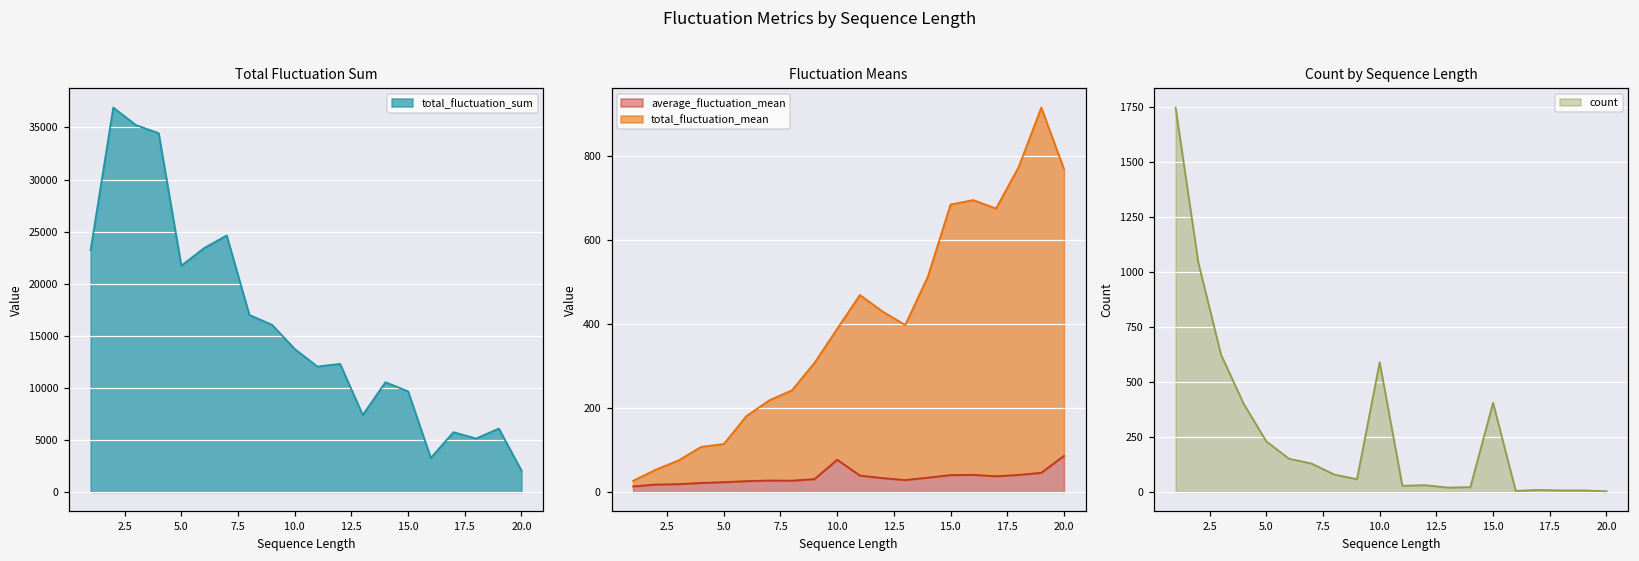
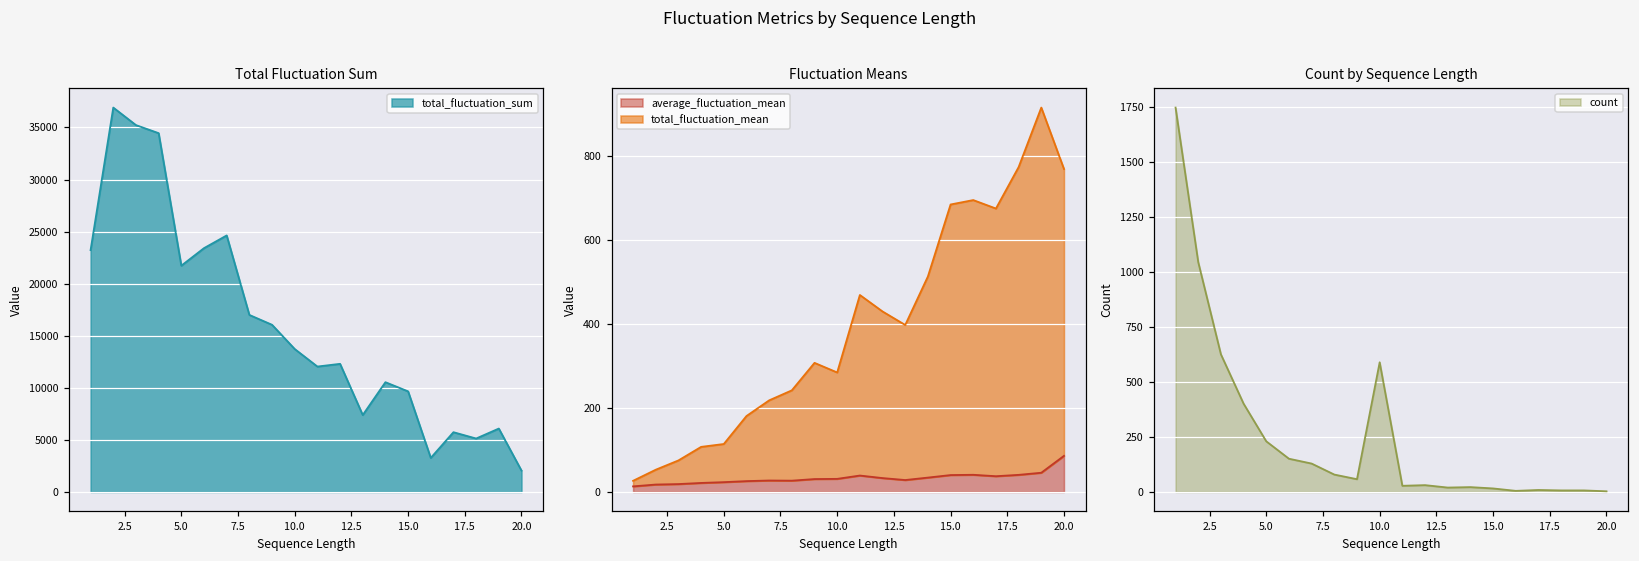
Fluctuation Means, average_fluctuation_mean, 10.0: 80 -> 30
Fluctuation Means, total_fluctuation_mean, 10.0: 310 -> 250
Count by Sequence Length, 15.0: 410 -> 20
